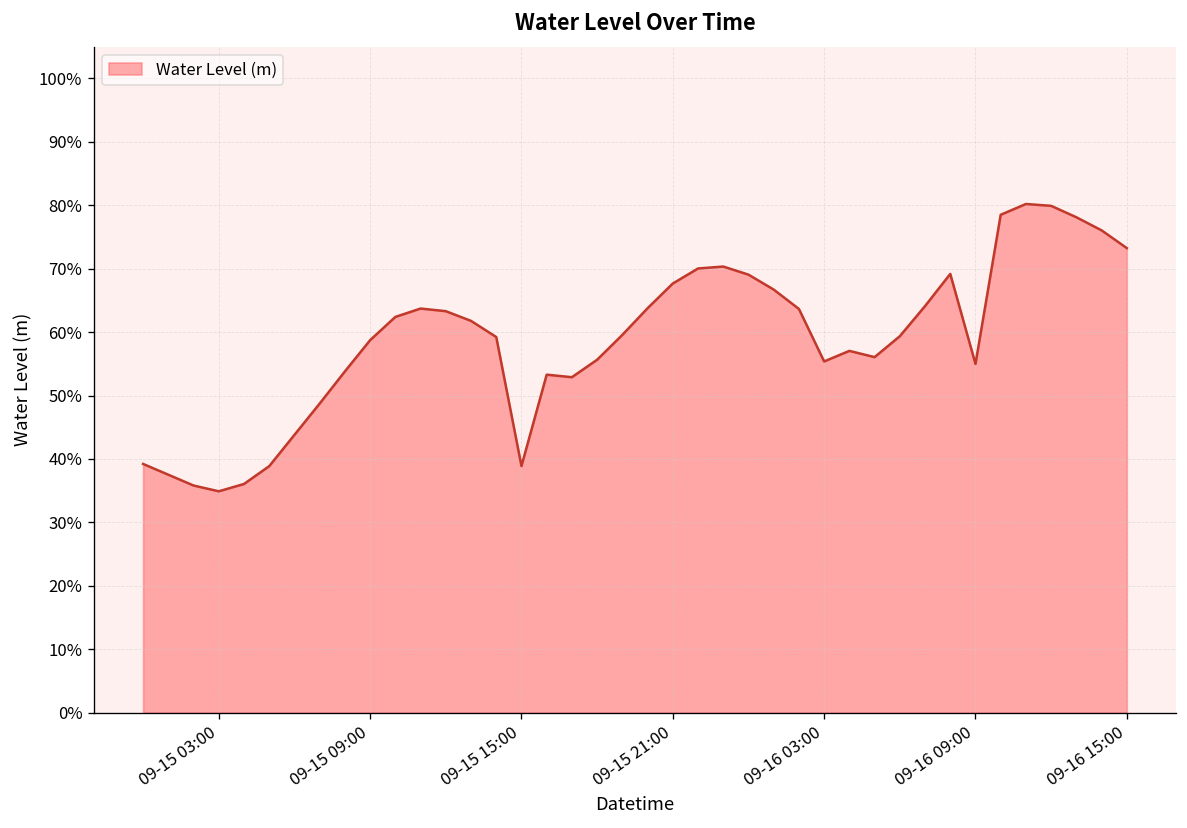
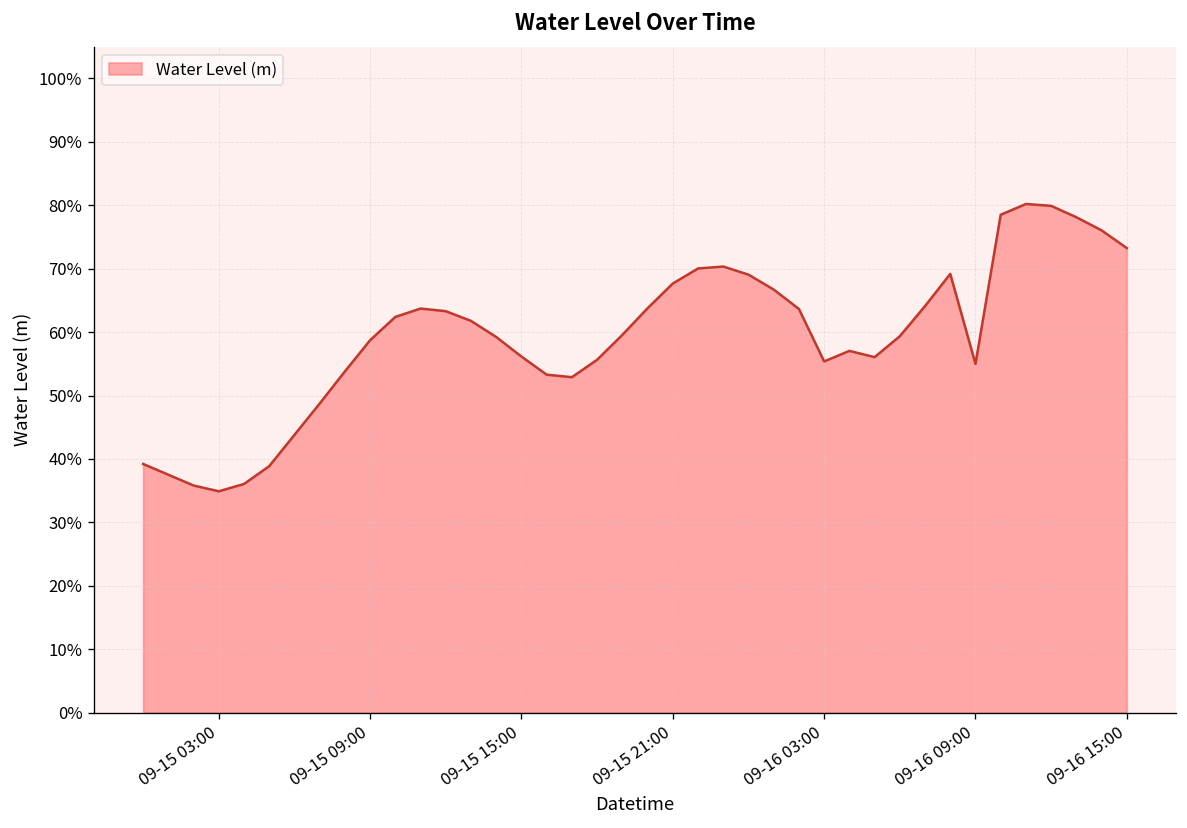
09-15 15:00: 39% -> 56%
